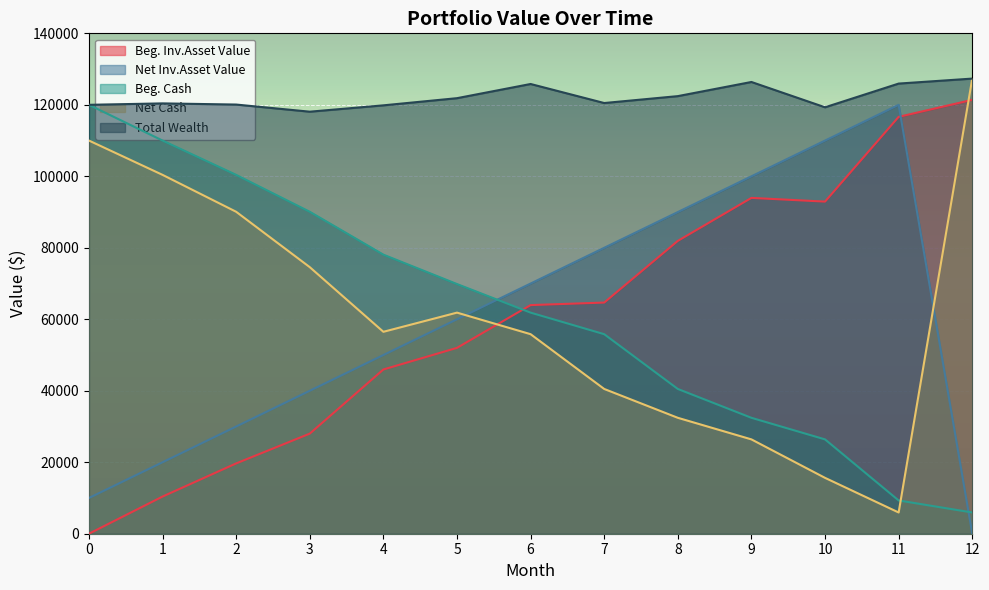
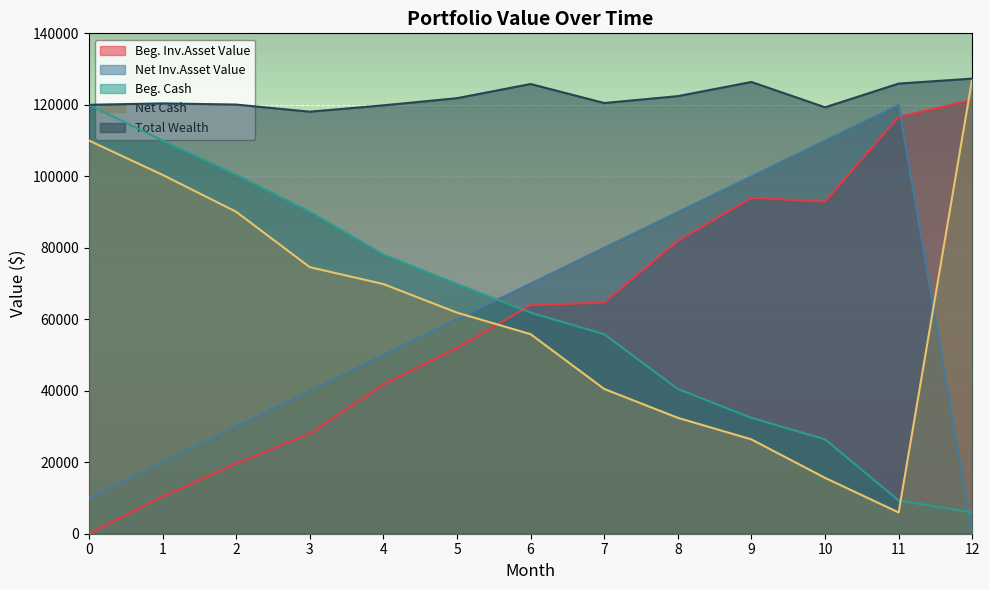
Beg. Inv.Asset Value, 4: 46000 -> 42000
Net Cash, 4: 56000 -> 70000
